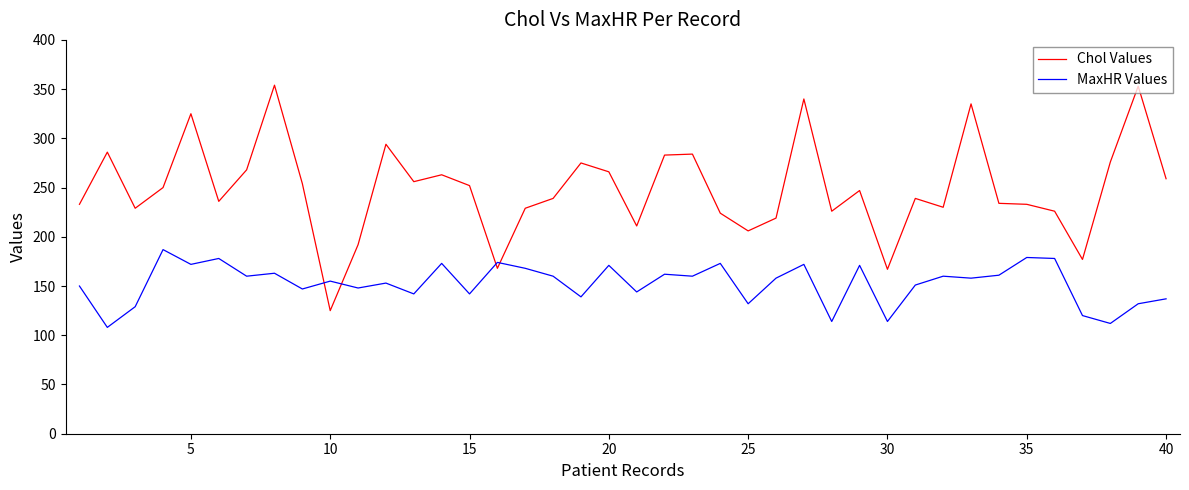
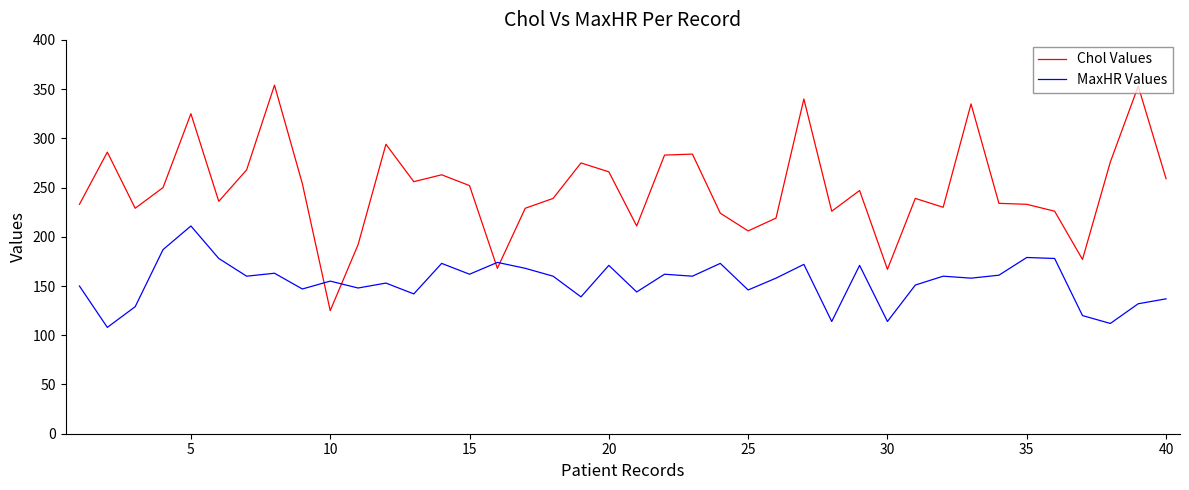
MaxHR Values, 5: 170 -> 210
MaxHR Values, 15: 140 -> 160
MaxHR Values, 25: 130 -> 150
